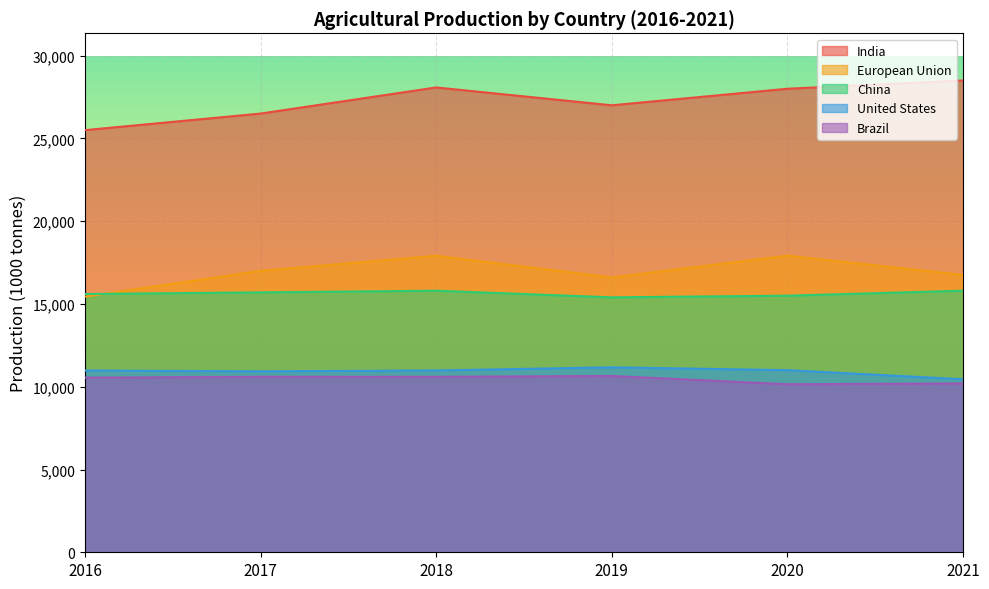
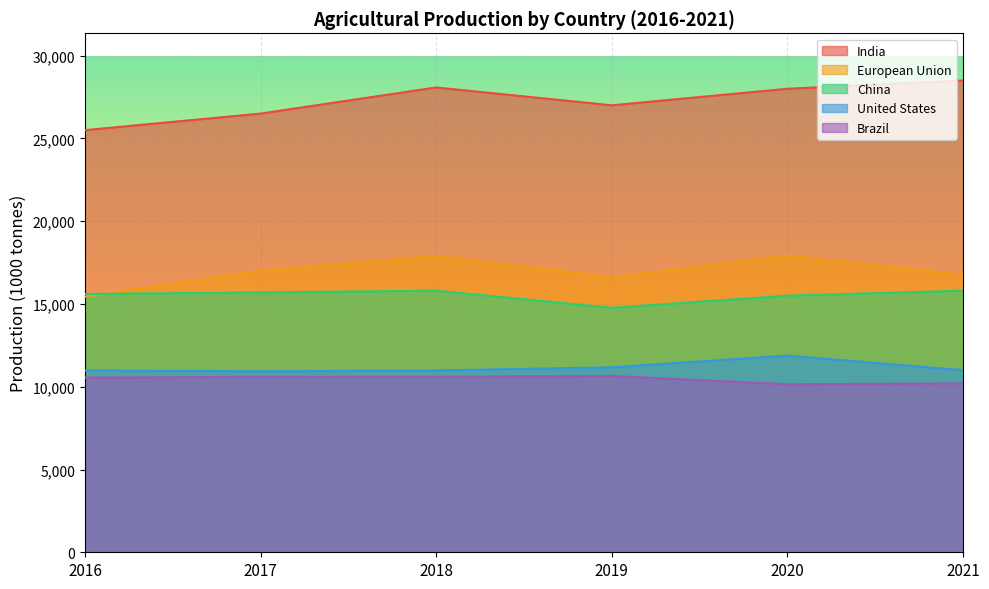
China, 2019: 15,400 -> 14,800
United States, 2020: 11,000 -> 11,900
United States, 2021: 10,500 -> 11,000
